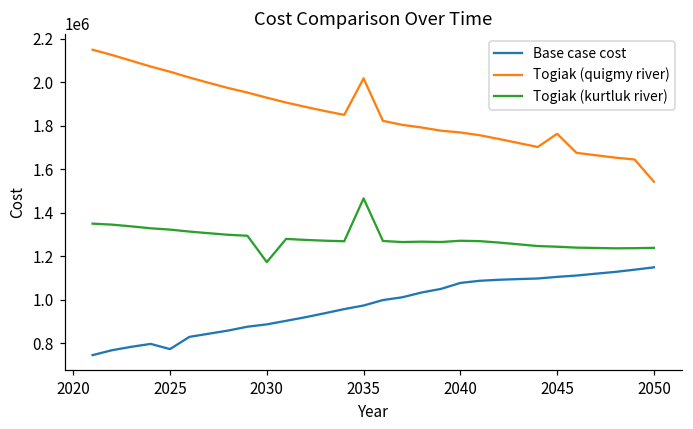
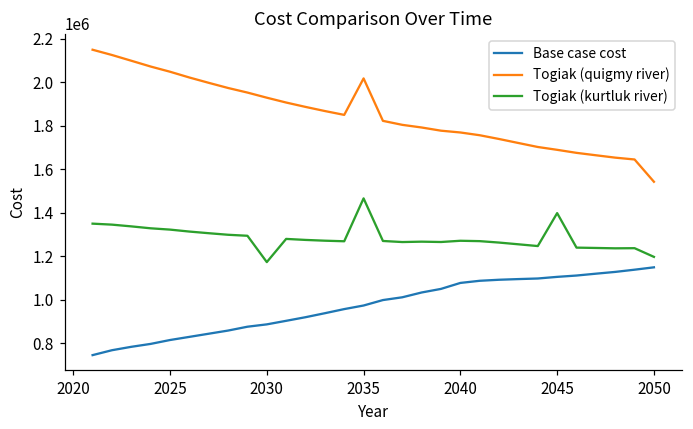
Base case cost, 2025: 770000 -> 820000
Togiak (quigmy river), 2045: 1760000 -> 1690000
Togiak (kurtluk river), 2045: 1240000 -> 1400000
Togiak (kurtluk river), 2050: 1240000 -> 1200000
